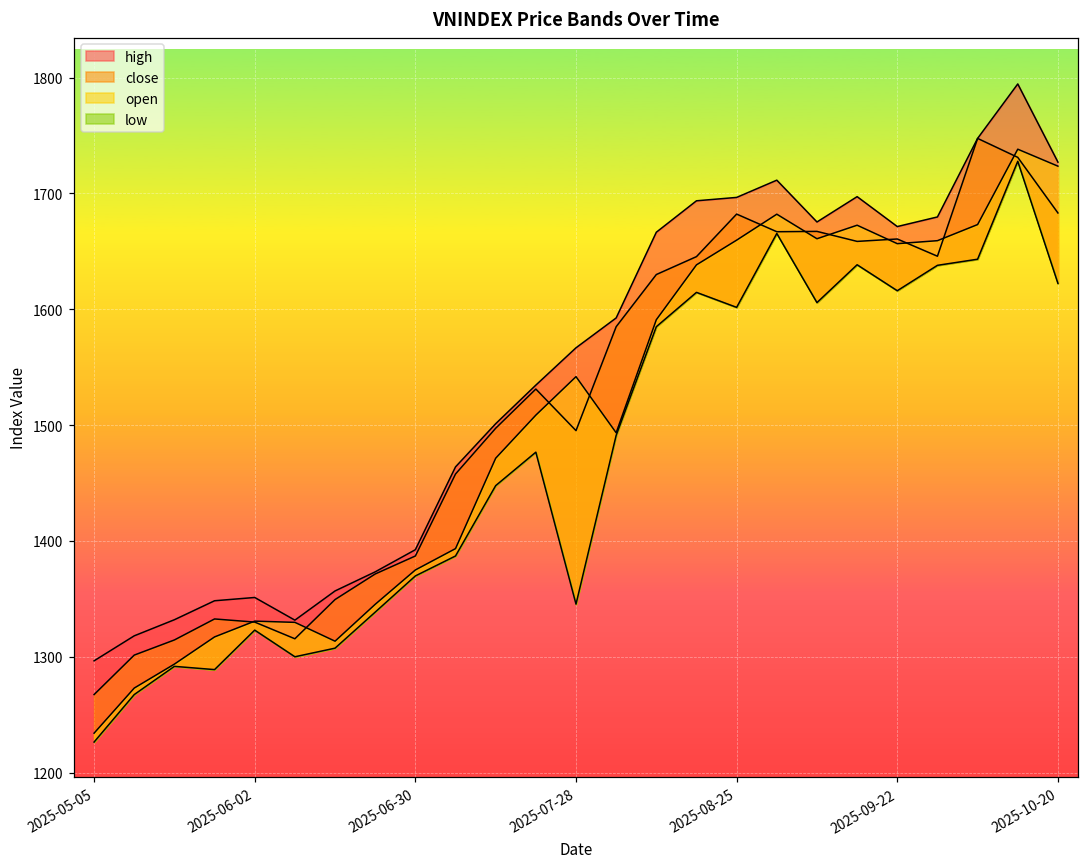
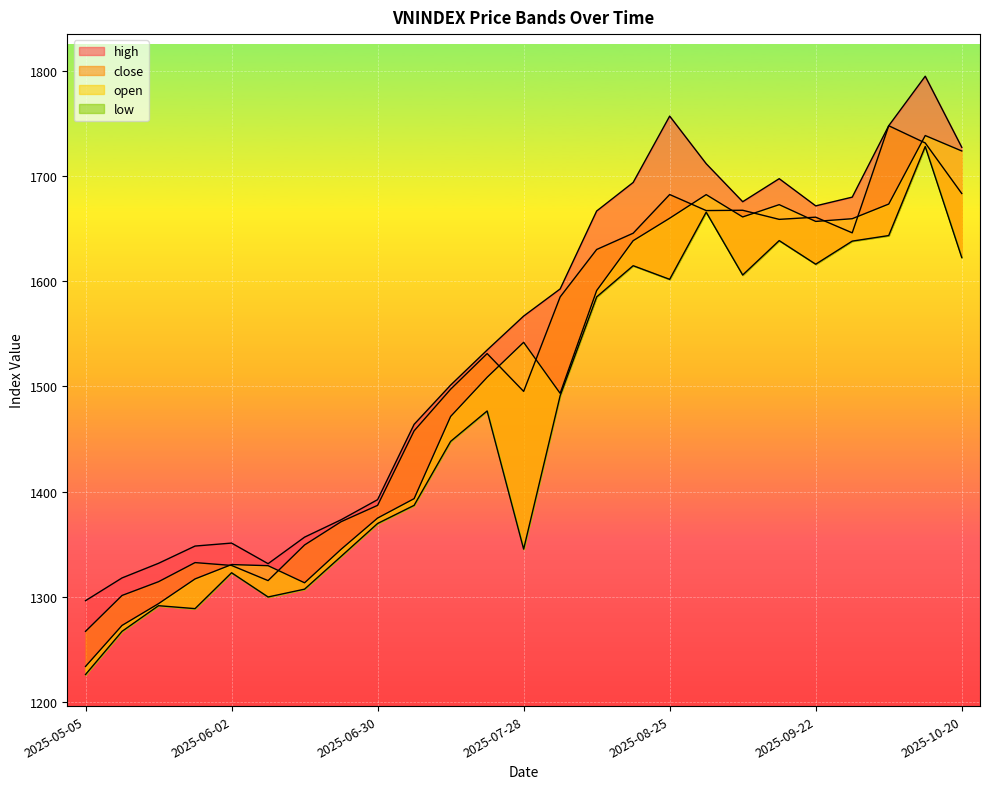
high, 2025-08-25: 1697 -> 1757
